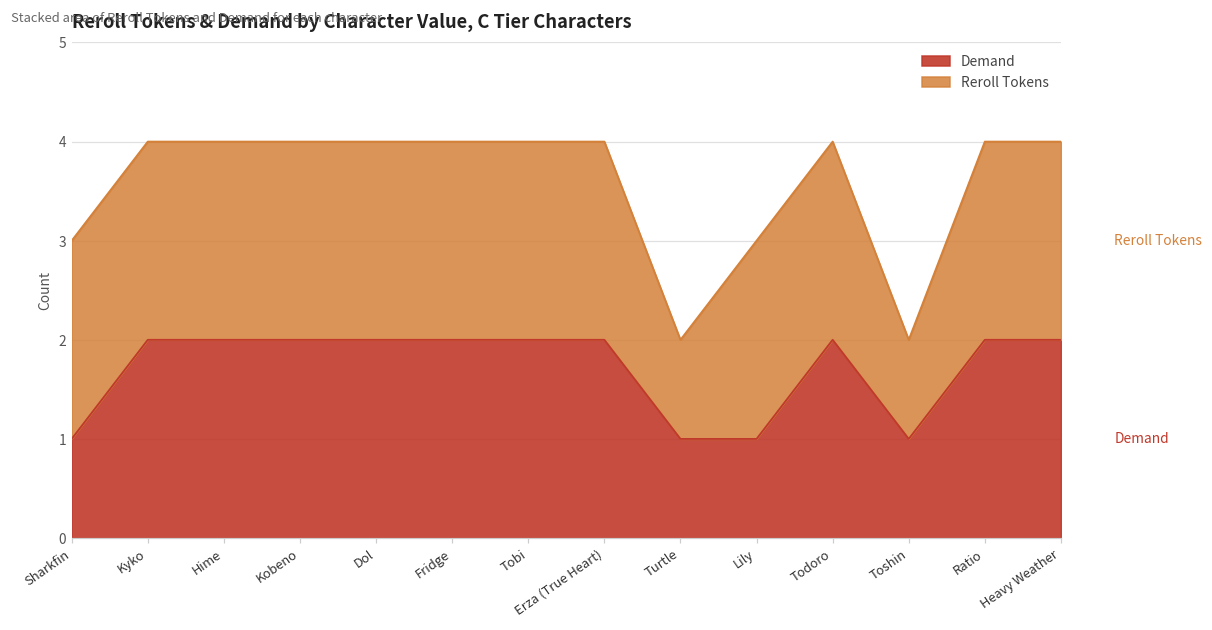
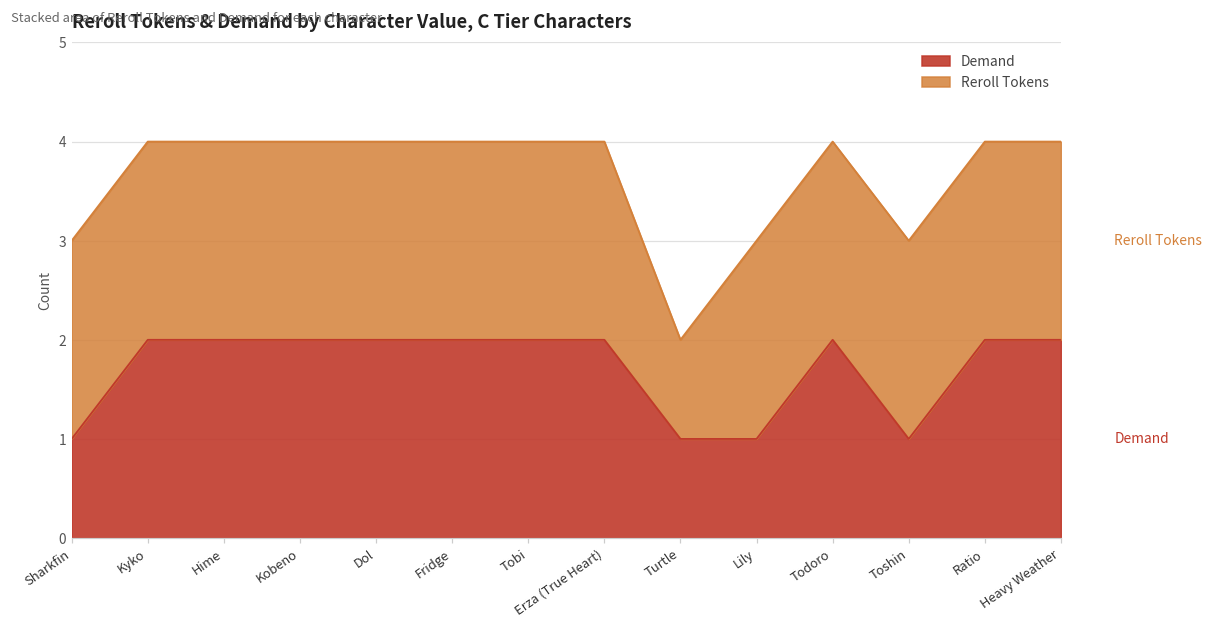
Reroll Tokens, Toshin: 1 -> 2
